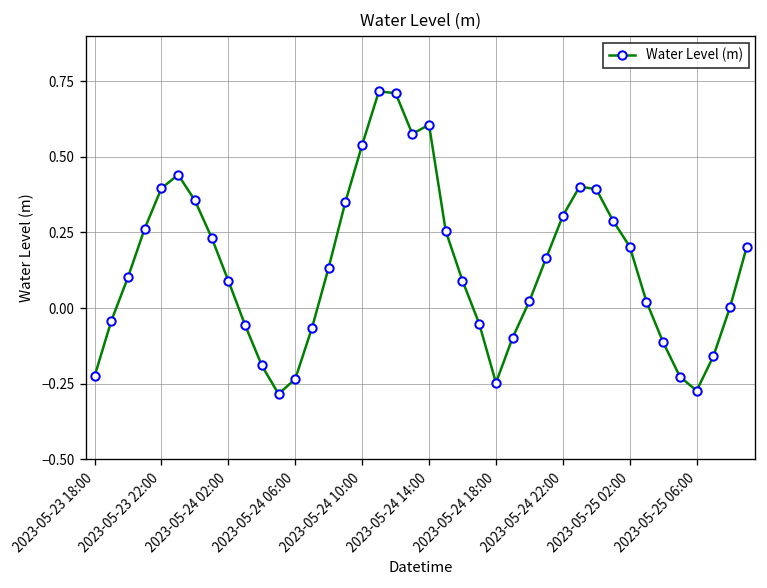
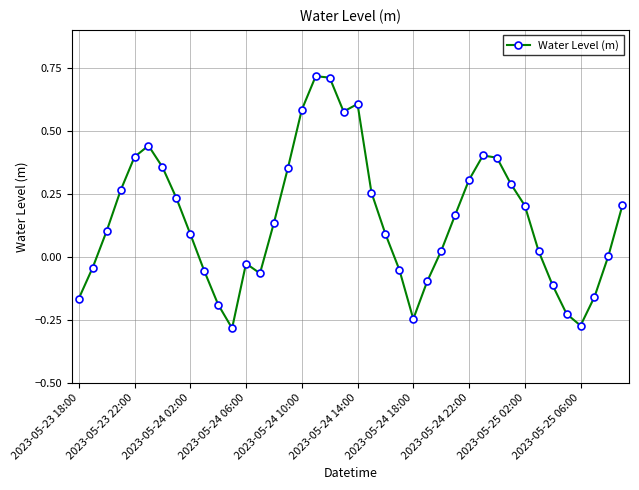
2023-05-23 18:00: -0.23 -> -0.17
2023-05-24 06:00: -0.23 -> -0.03
2023-05-24 10:00: 0.54 -> 0.58
